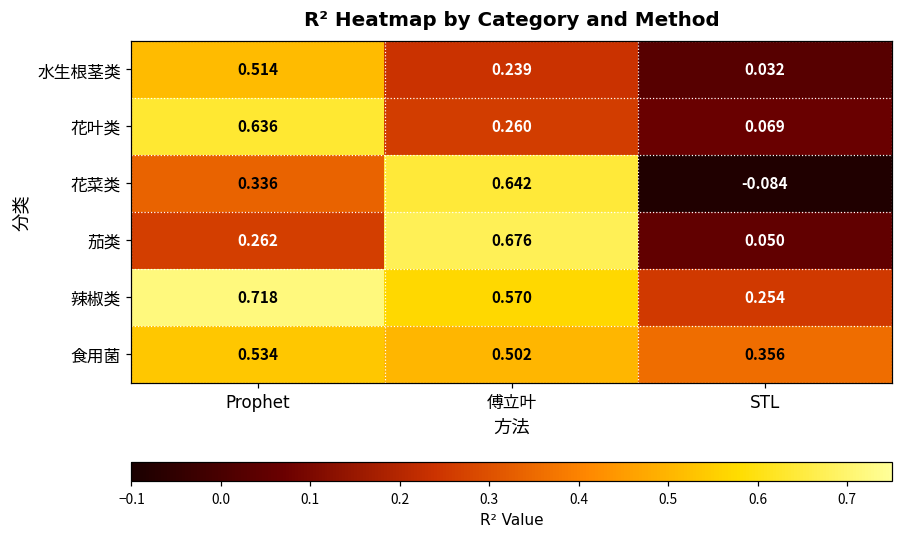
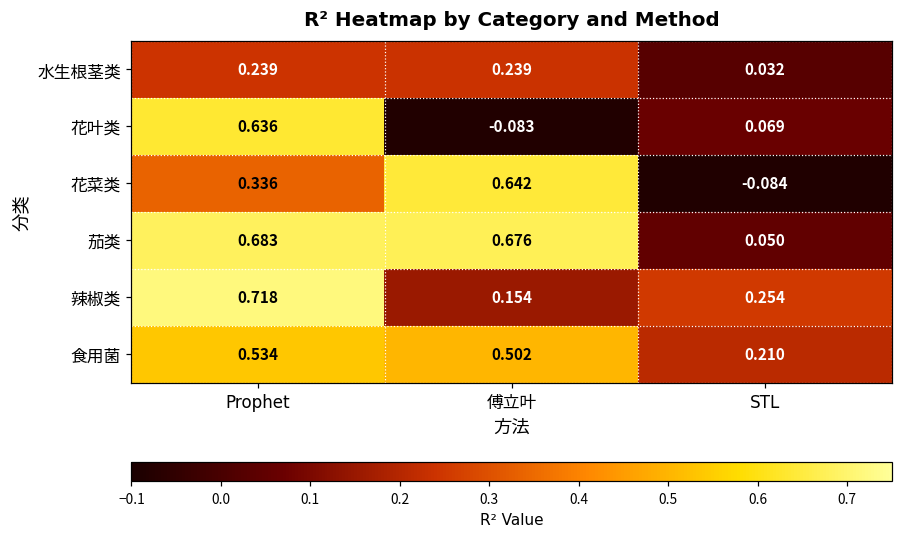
水生根茎类, Prophet: 0.514 -> 0.239
花叶类, 傅立叶: 0.260 -> -0.083
茄类, Prophet: 0.262 -> 0.683
辣椒类, 傅立叶: 0.570 -> 0.154
食用菌, STL: 0.356 -> 0.210
